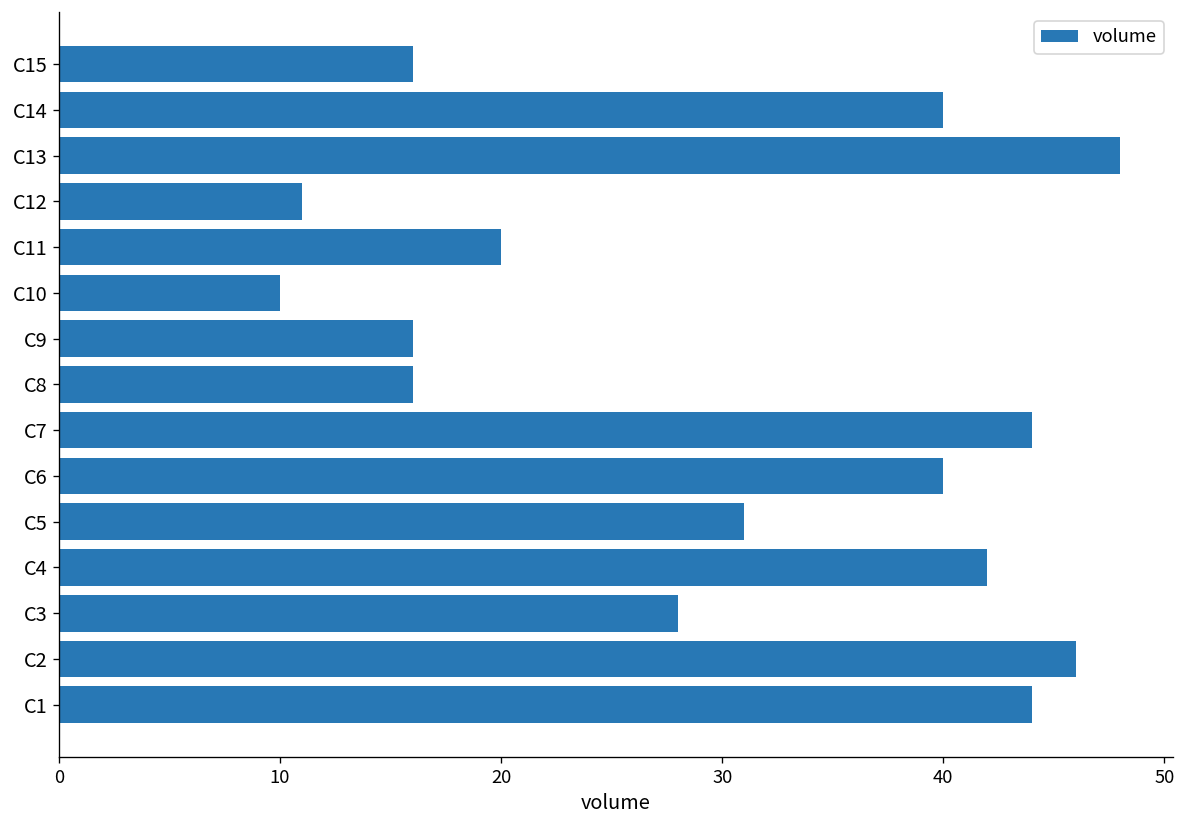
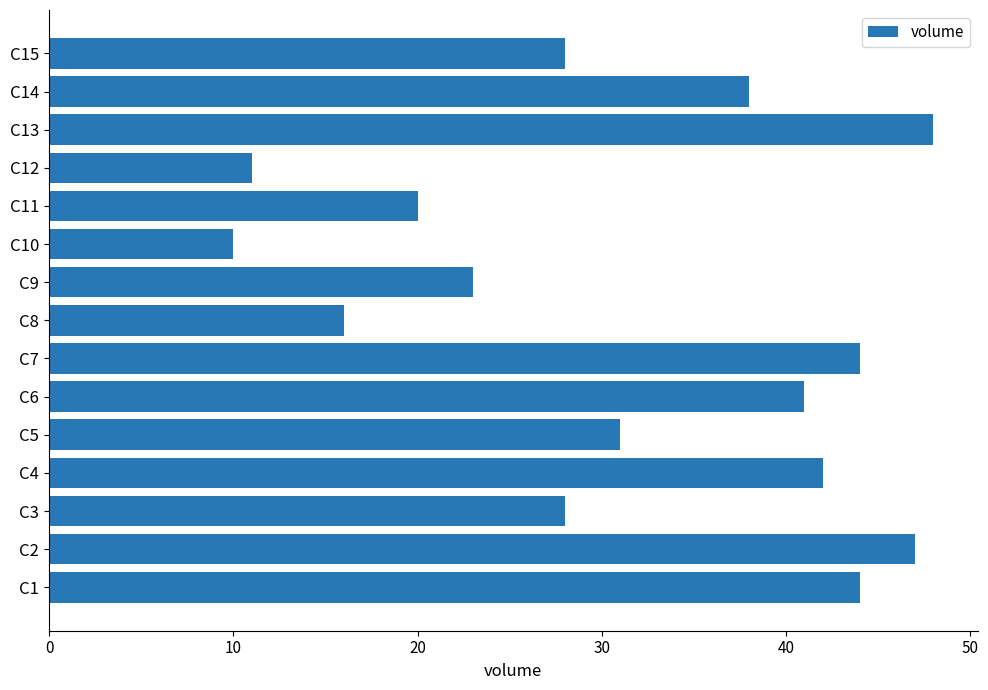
C15: 16 -> 28
C14: 40 -> 38
C9: 16 -> 23
C6: 40 -> 41
C2: 46 -> 47
